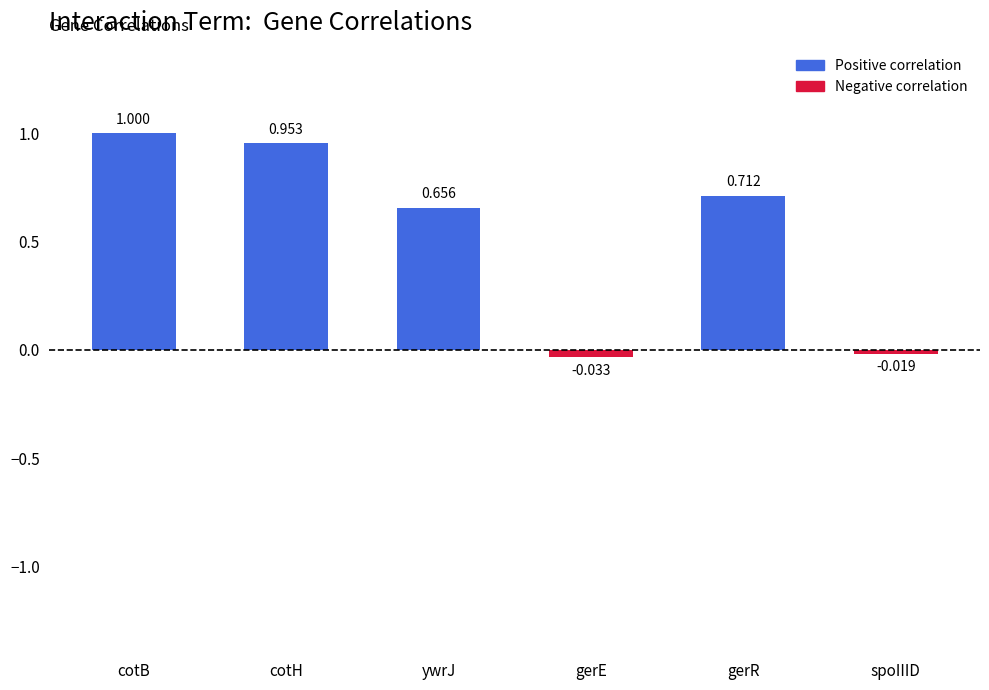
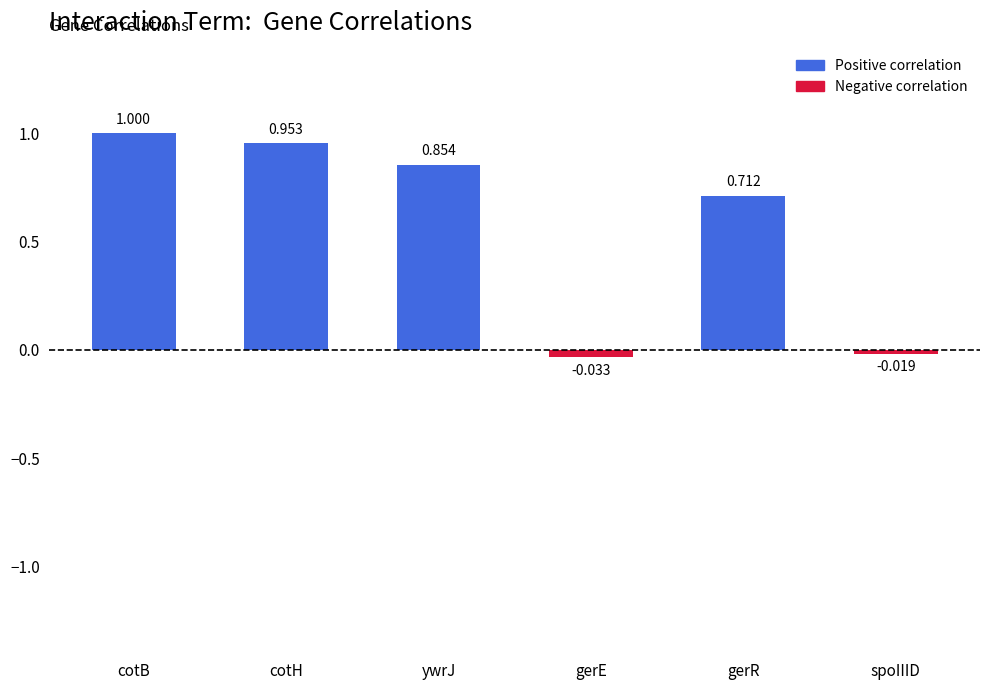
ywrJ: 0.656 -> 0.854
